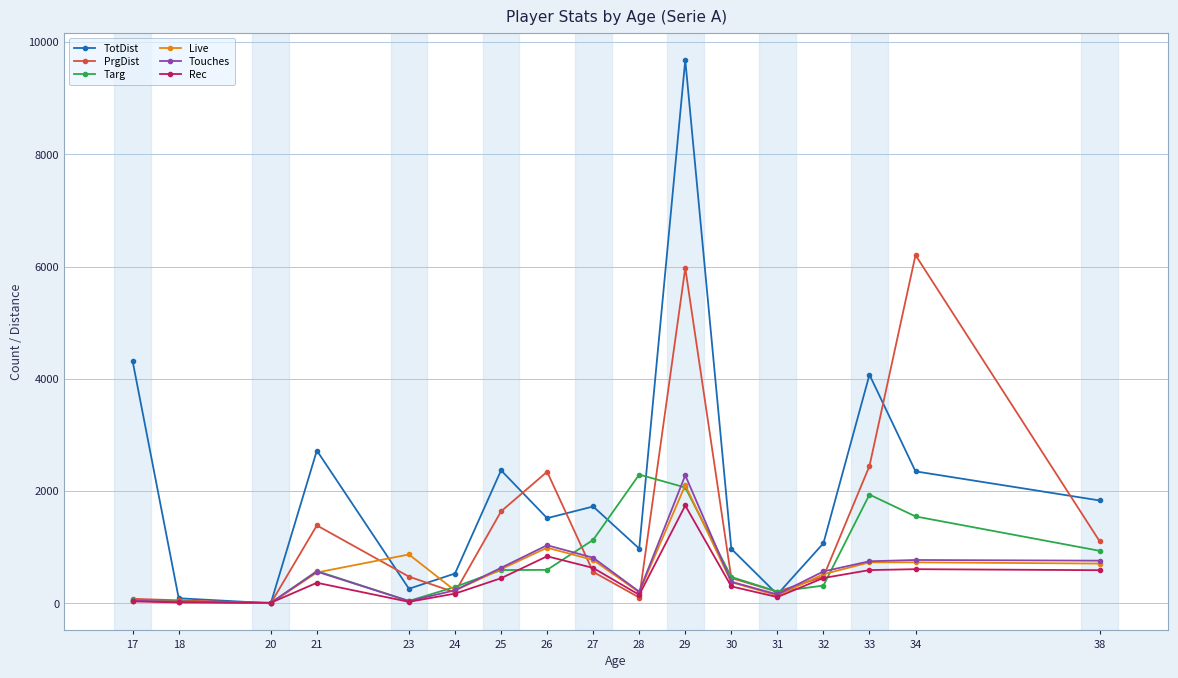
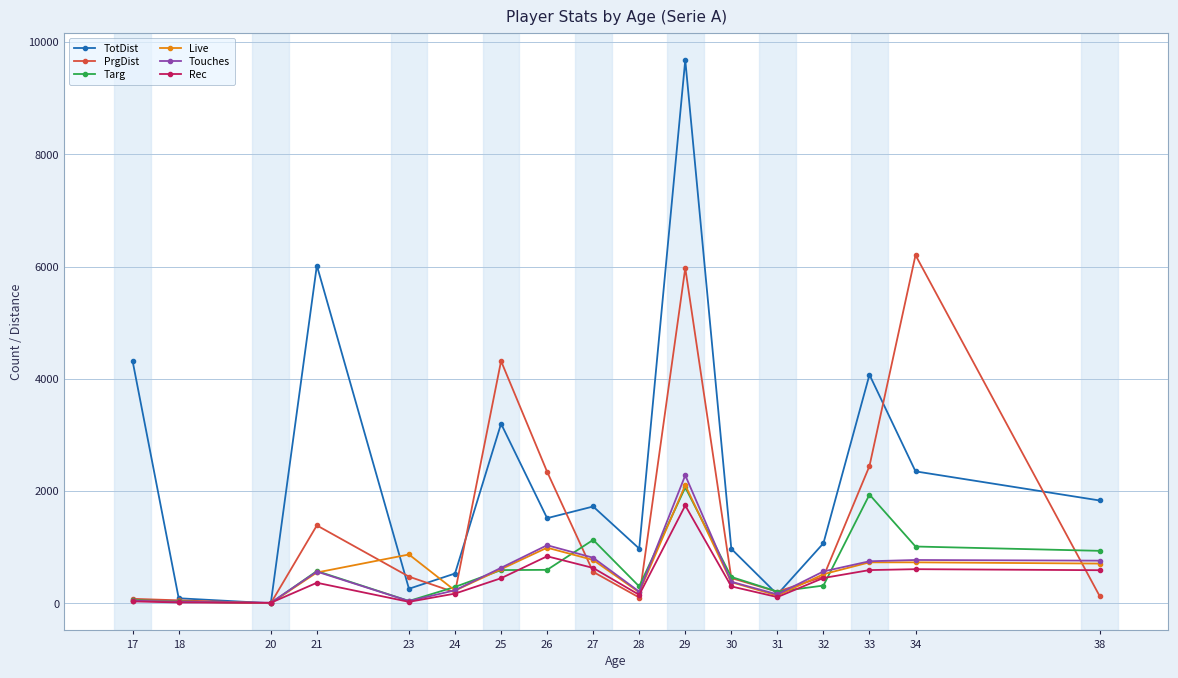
TotDist, 21: 2700 -> 6000
TotDist, 25: 2400 -> 3200
PrgDist, 25: 1600 -> 4300
Targ, 28: 2300 -> 300
Targ, 34: 1500 -> 1000
PrgDist, 38: 1100 -> 100
